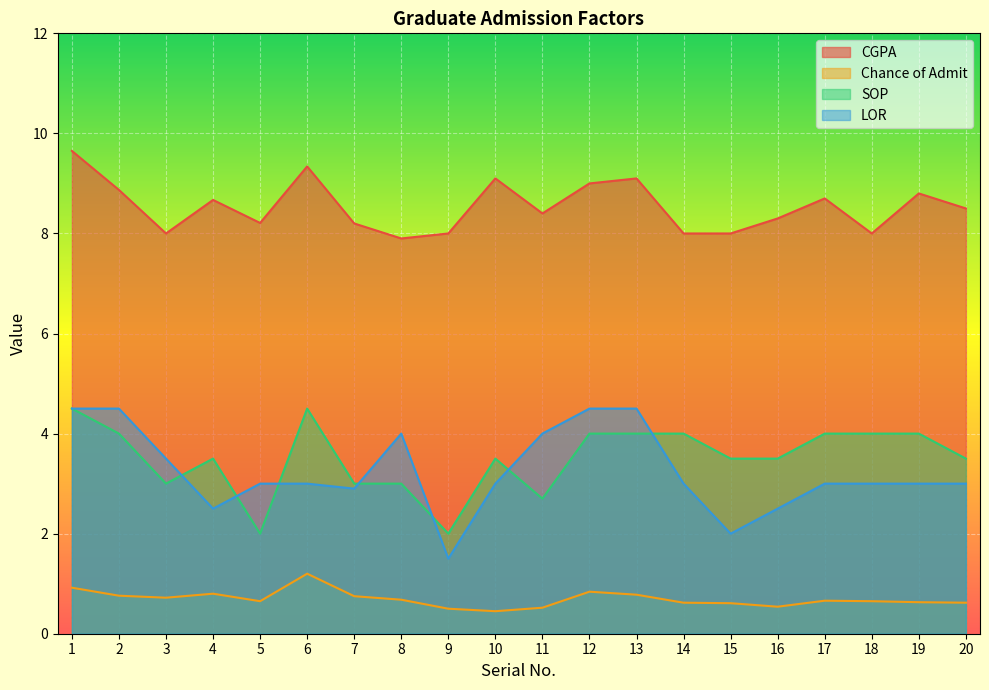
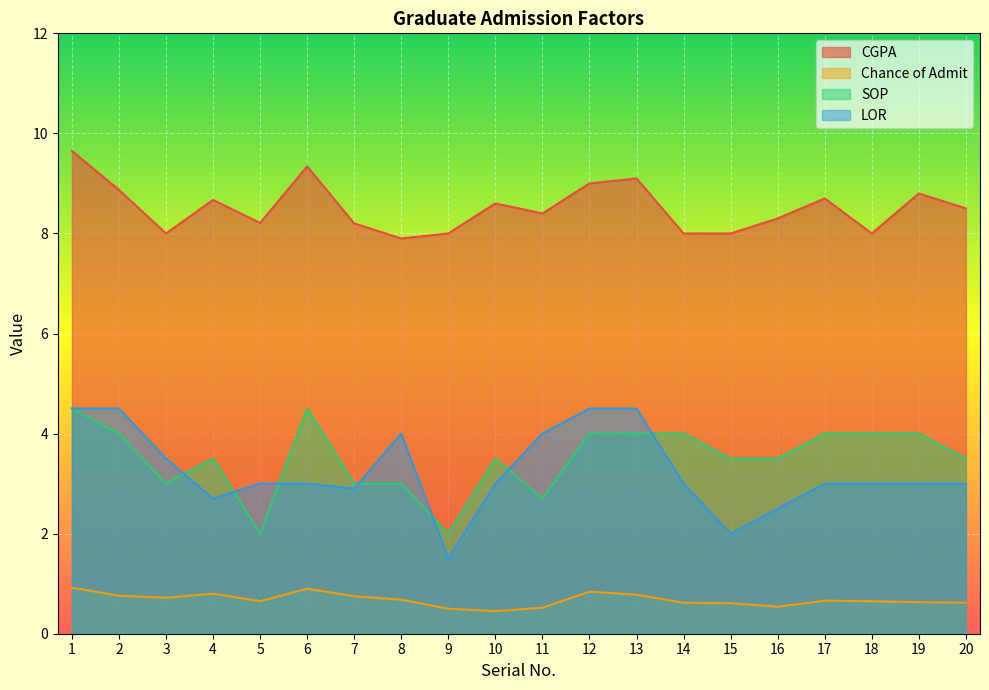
LOR, 4: 2.5 -> 2.7
Chance of Admit, 6: 1.2 -> 0.9
CGPA, 10: 9.1 -> 8.6
